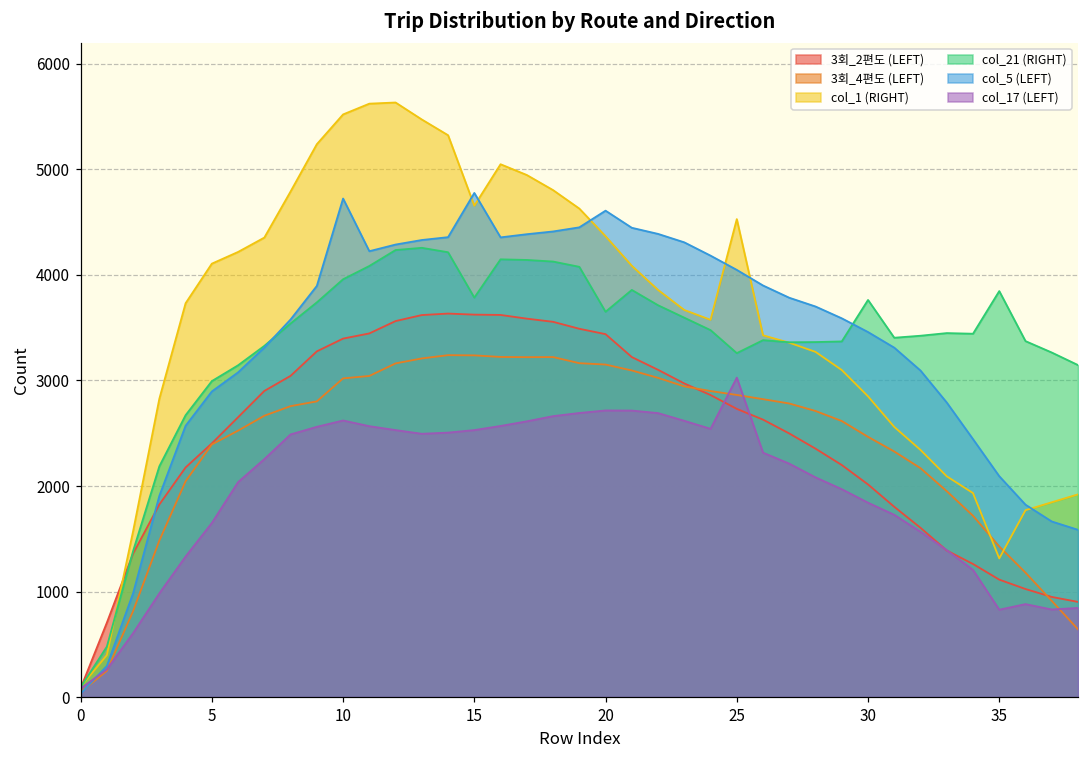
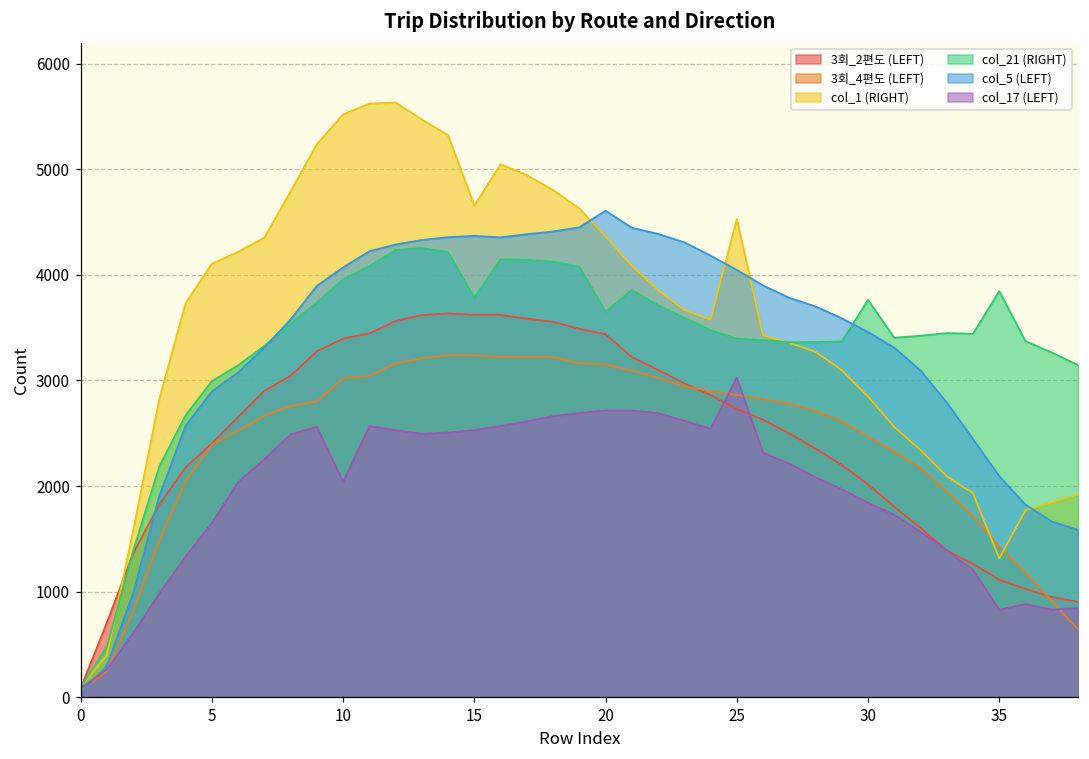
col_5 (LEFT), 10: 4700 -> 4100
col_17 (LEFT), 10: 2600 -> 2000
col_5 (LEFT), 15: 4800 -> 4400
col_21 (RIGHT), 25: 3300 -> 3400
